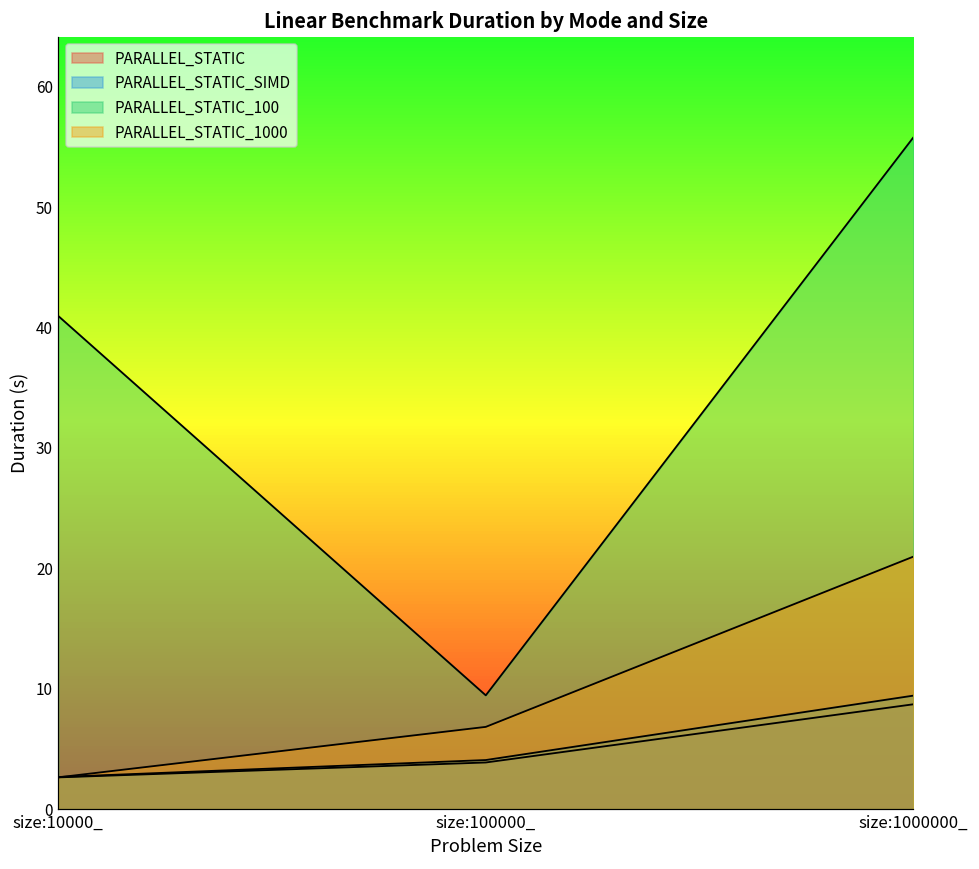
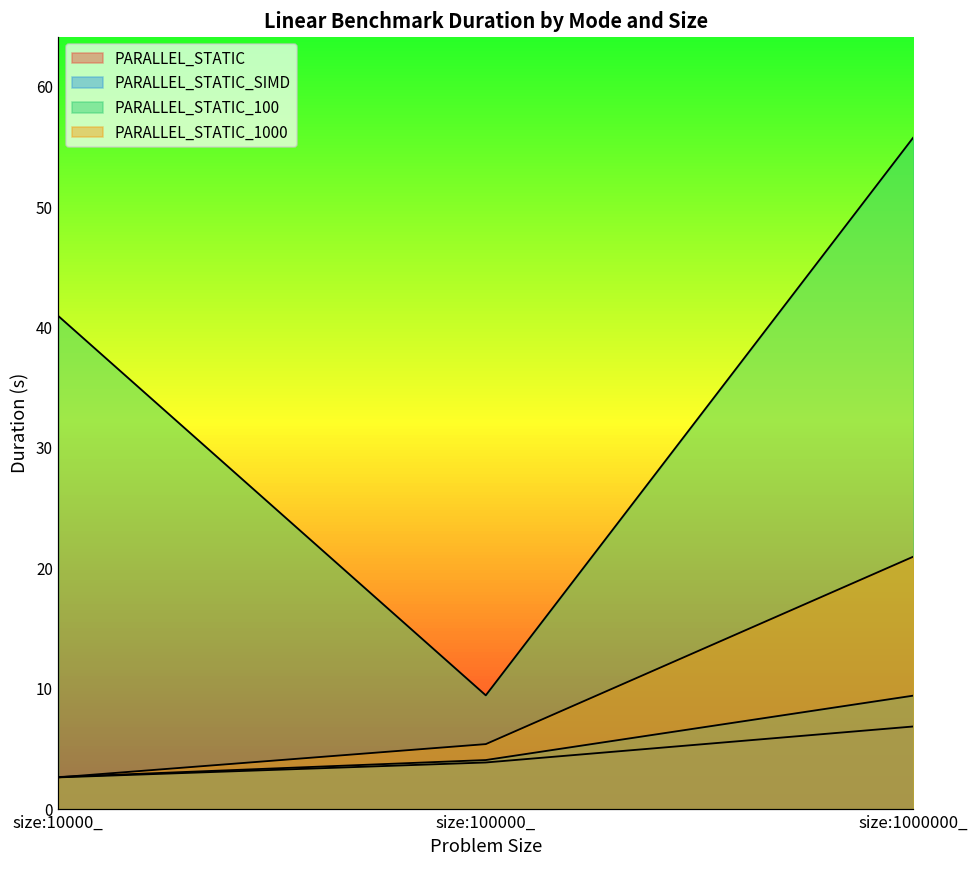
PARALLEL_STATIC_1000, size:100000_: 6.8 -> 5.4
PARALLEL_STATIC, size:1000000_: 8.7 -> 6.9
